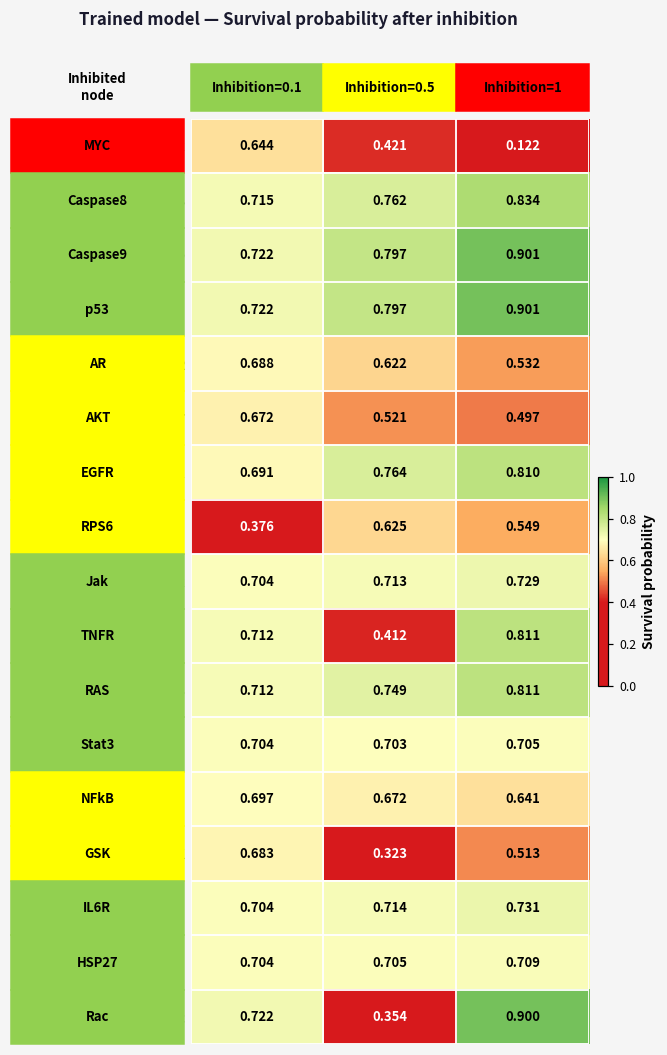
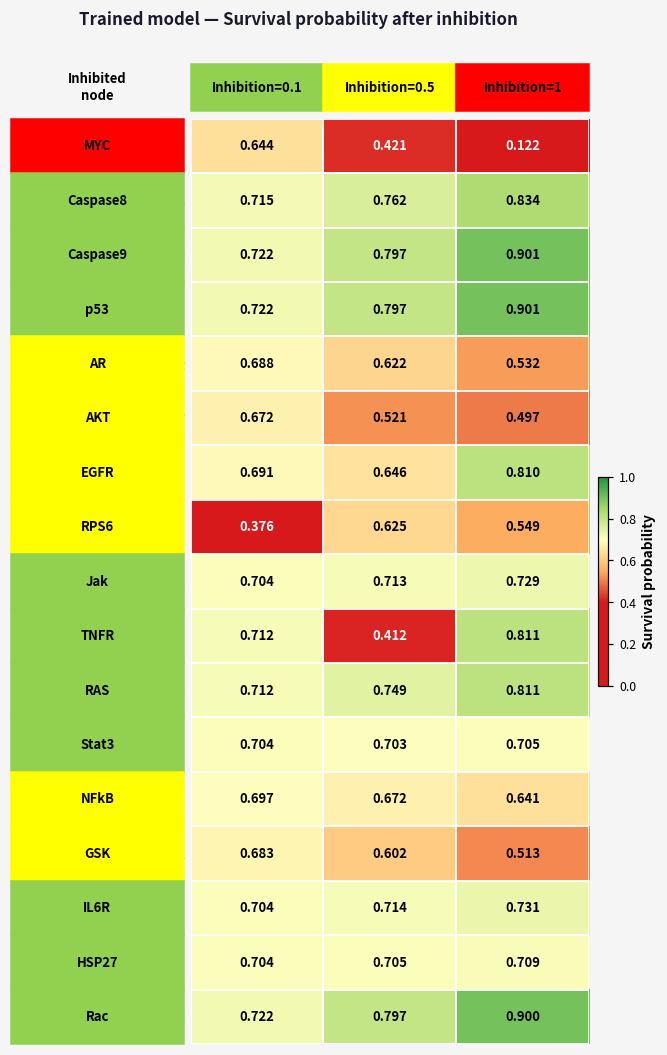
EGFR, Inhibition=0.5: 0.764 -> 0.646
GSK, Inhibition=0.5: 0.323 -> 0.602
Rac, Inhibition=0.5: 0.354 -> 0.797
